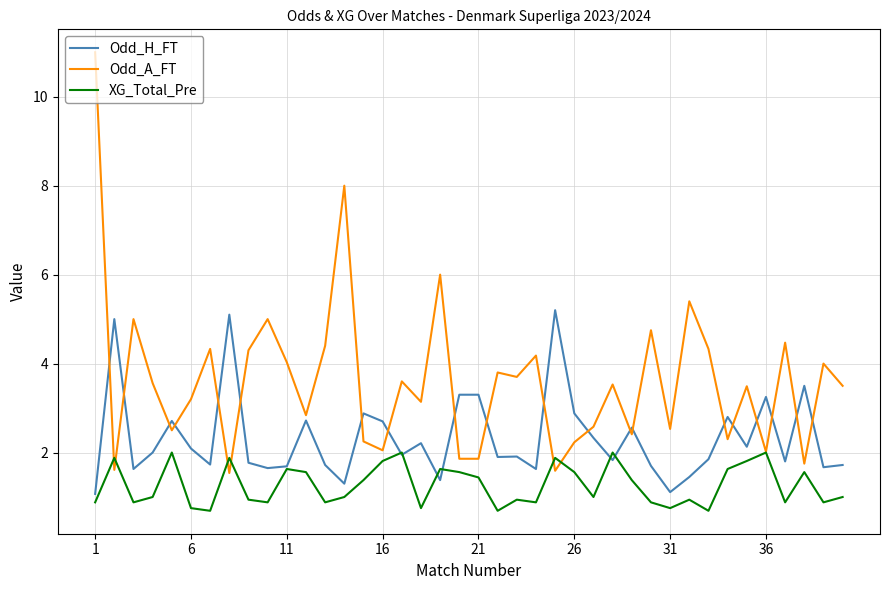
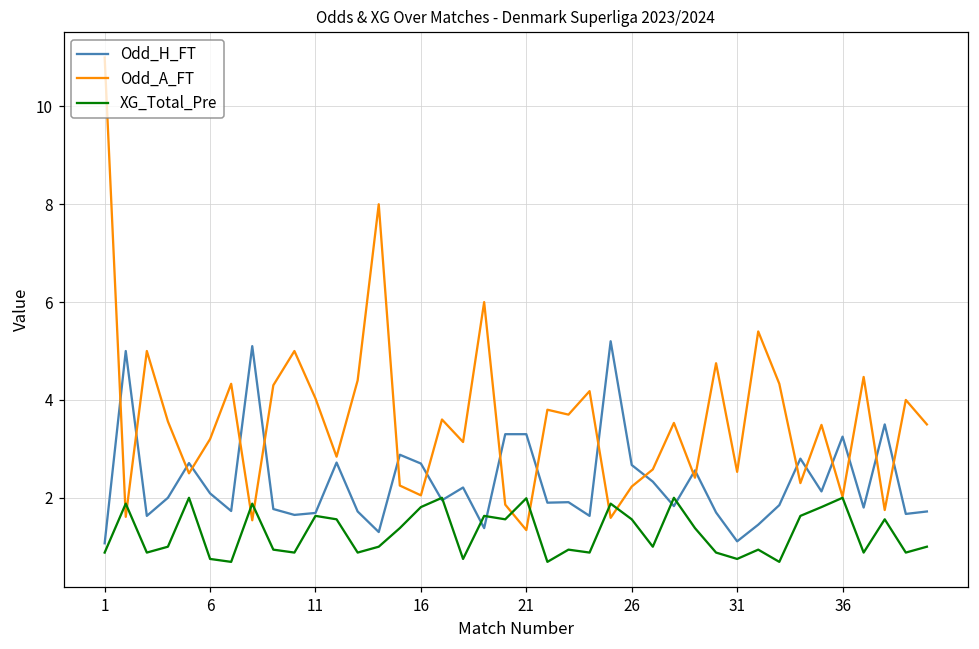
Odd_A_FT, 21: 1.9 -> 1.3
XG_Total_Pre, 21: 1.4 -> 2.0
Odd_H_FT, 26: 2.9 -> 2.7
